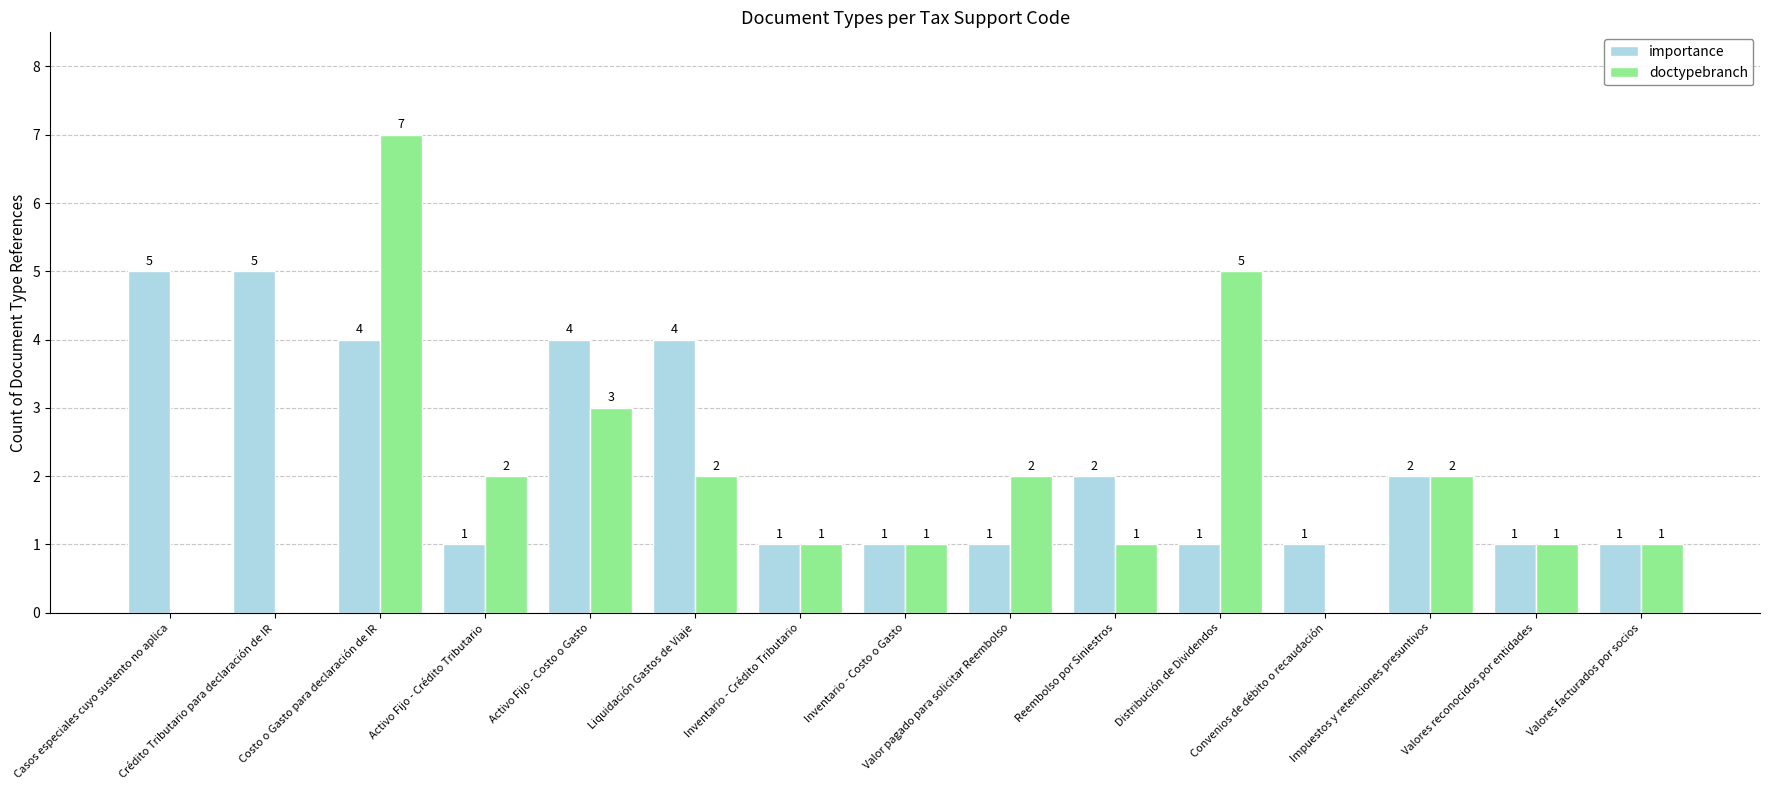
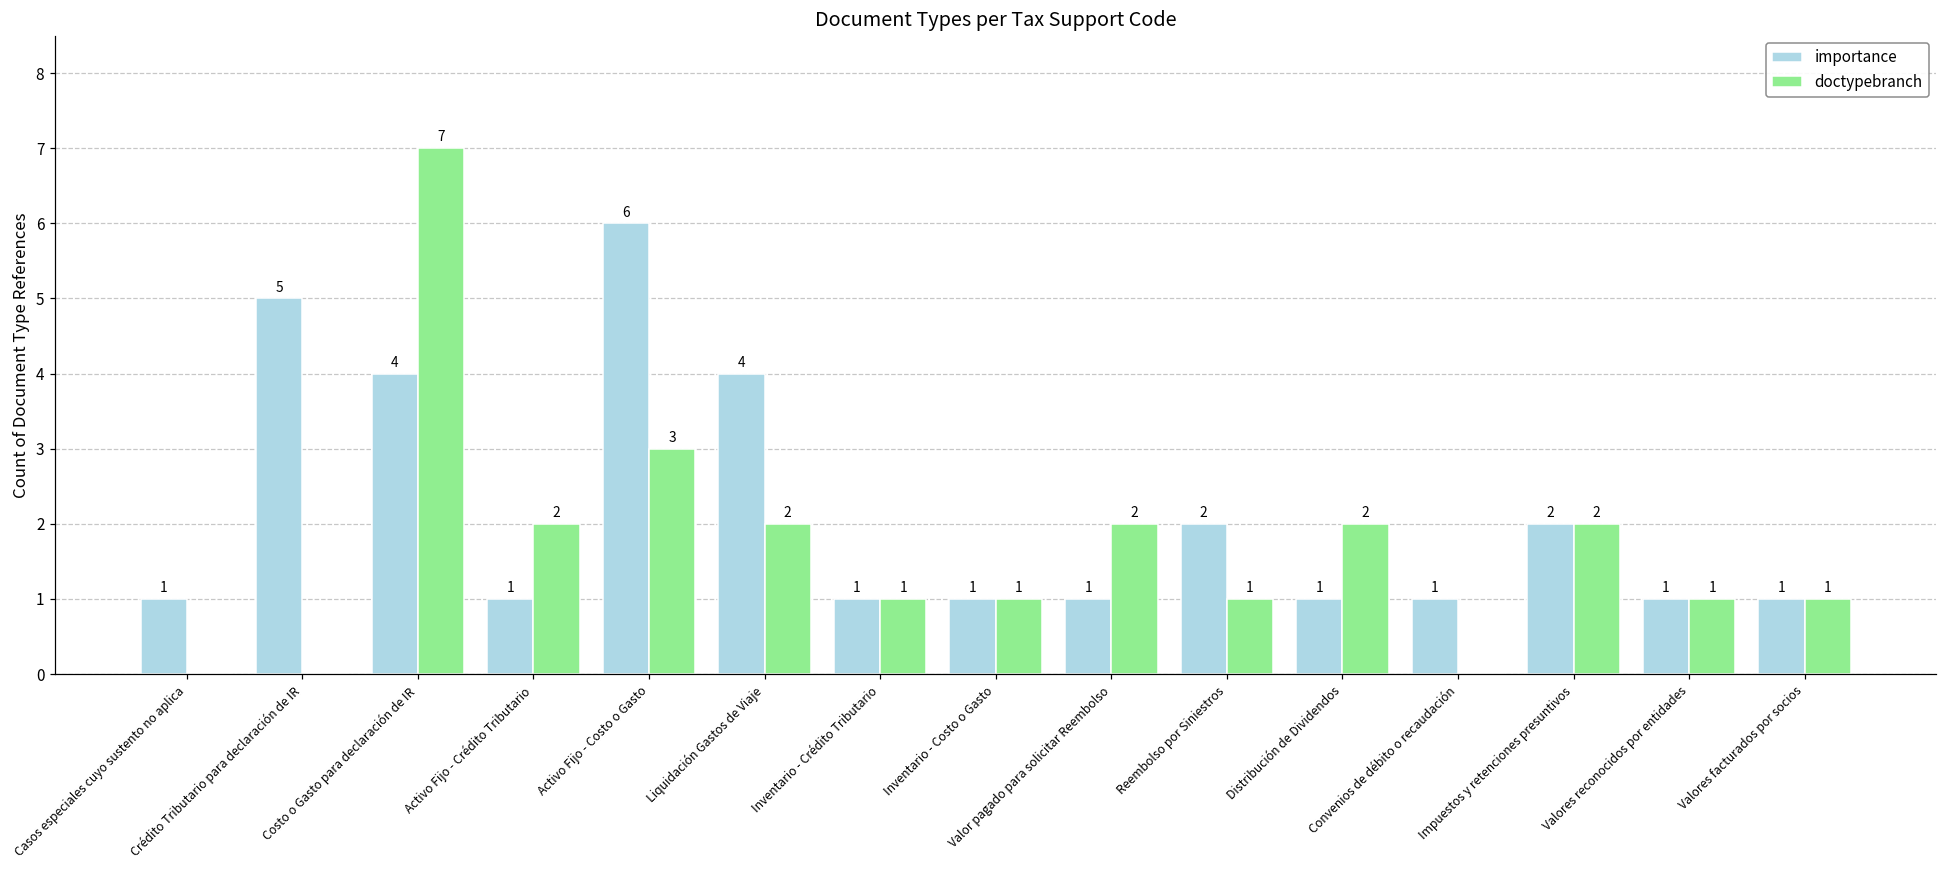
importance, Casos especiales cuyo sustento no aplica: 5 -> 1
importance, Activo Fijo - Costo o Gasto: 4 -> 6
doctypebranch, Distribución de Dividendos: 5 -> 2
